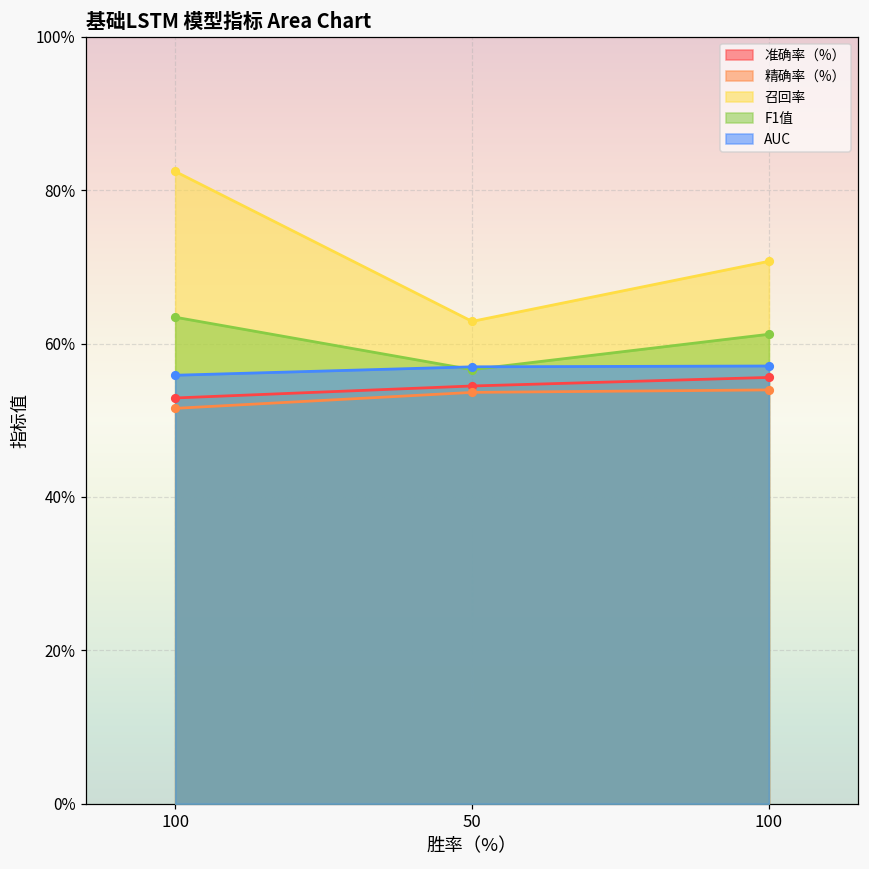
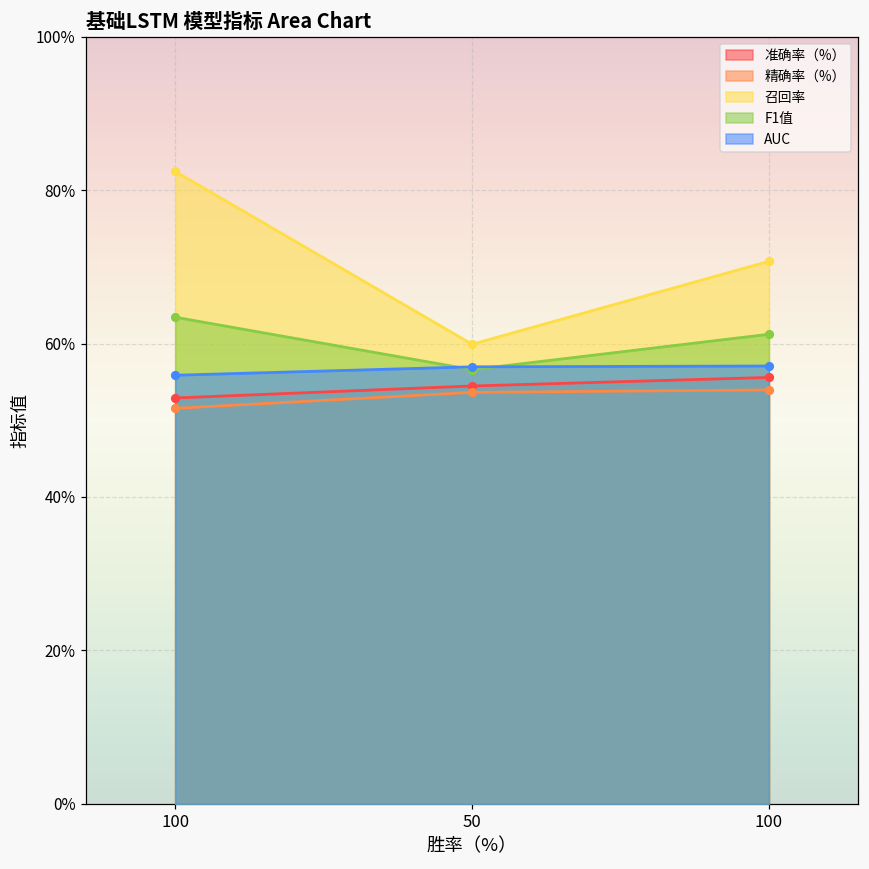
召回率, 50: 63% -> 60%
